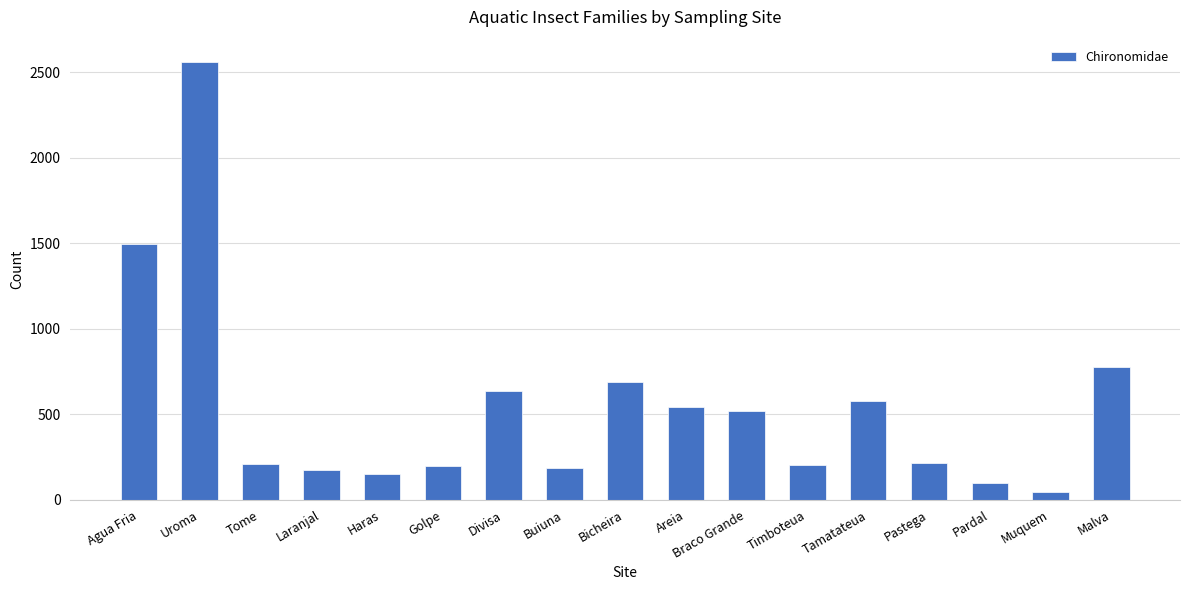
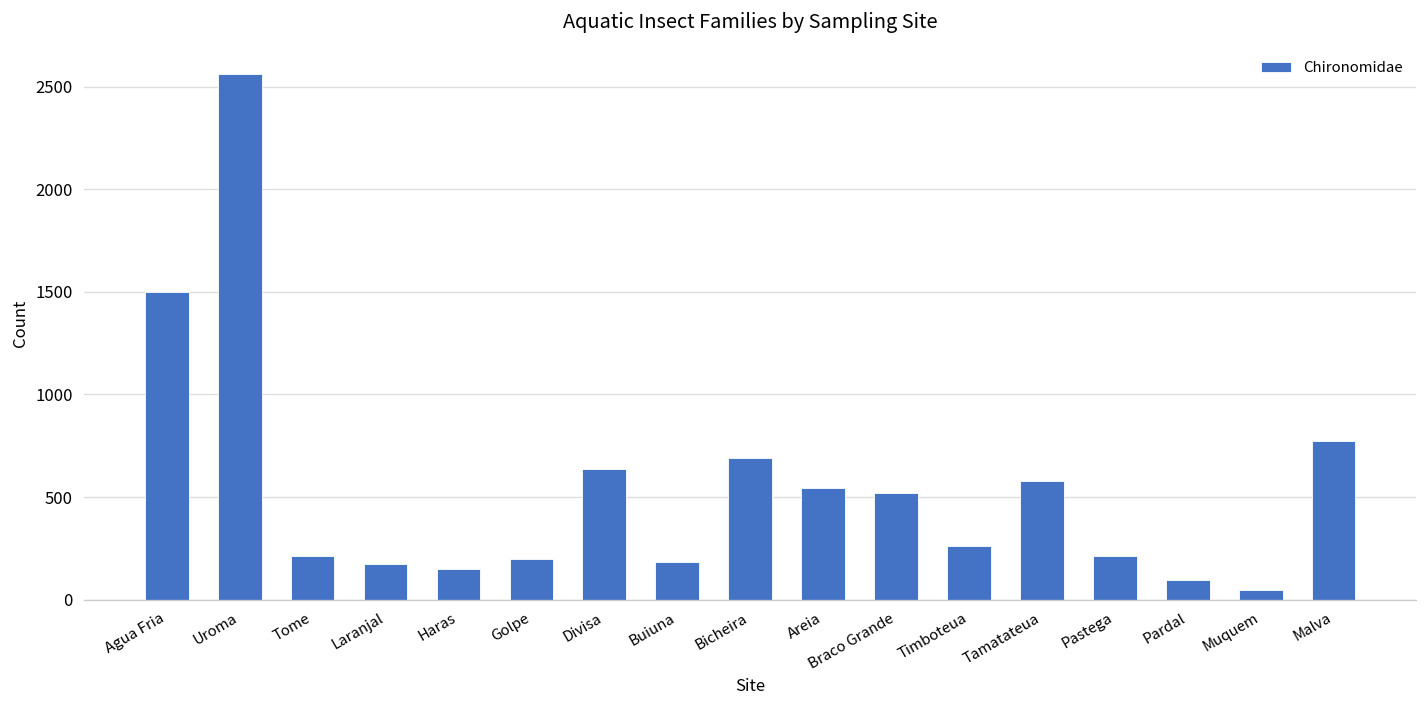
Timboteua: 200 -> 260
